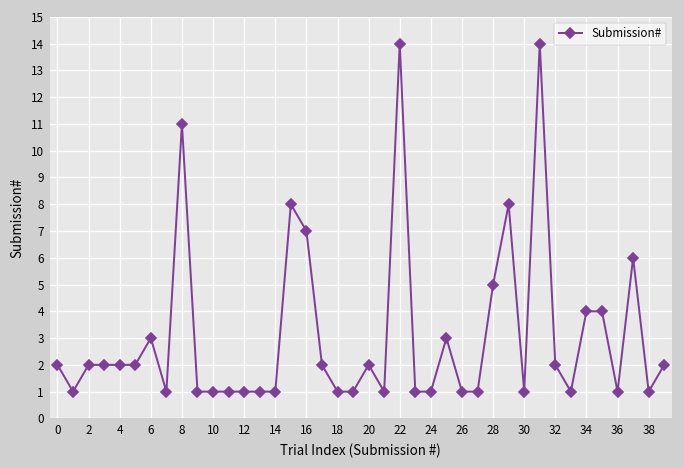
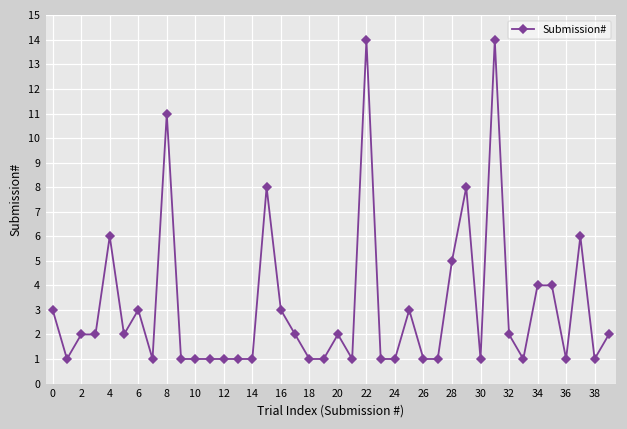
0: 2 -> 3
4: 2 -> 6
16: 7 -> 3
